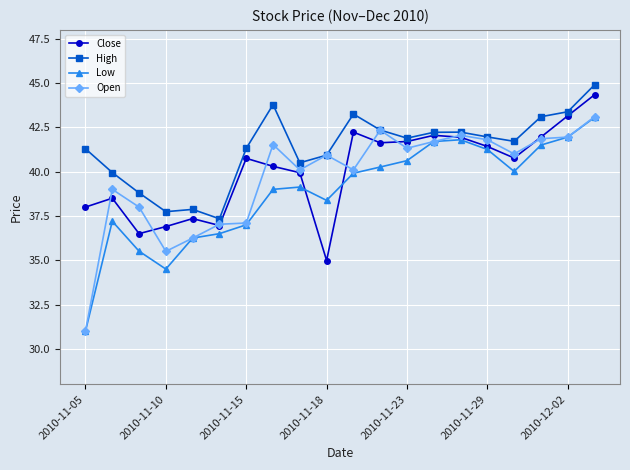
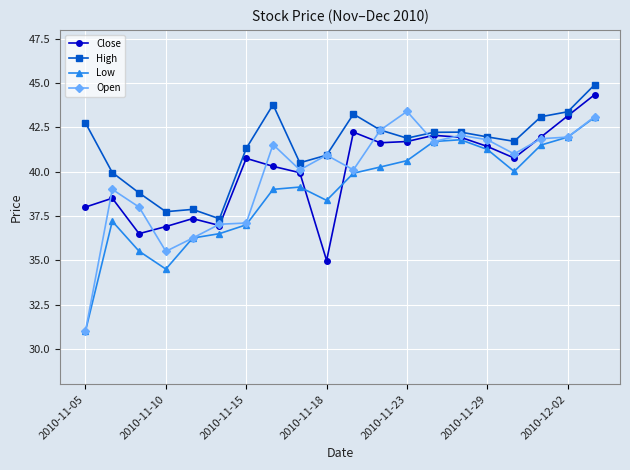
High, 2010-11-05: 41.3 -> 42.8
Open, 2010-11-23: 41.3 -> 43.4
